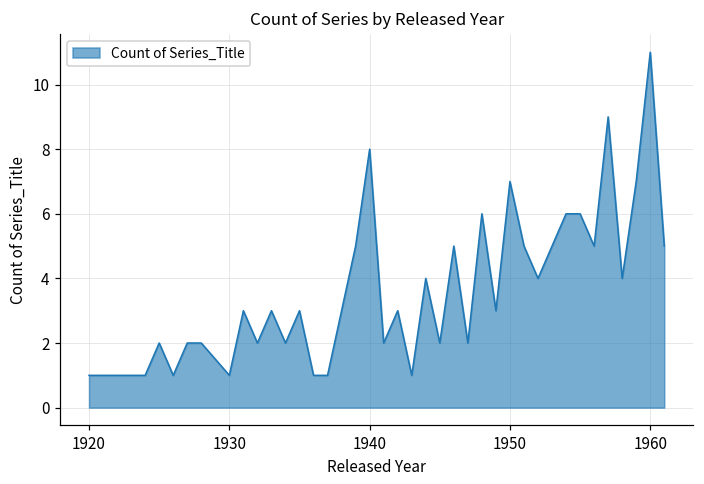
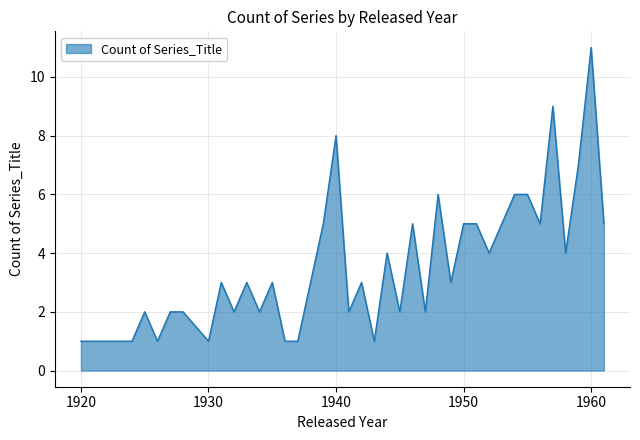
1950: 7 -> 5
